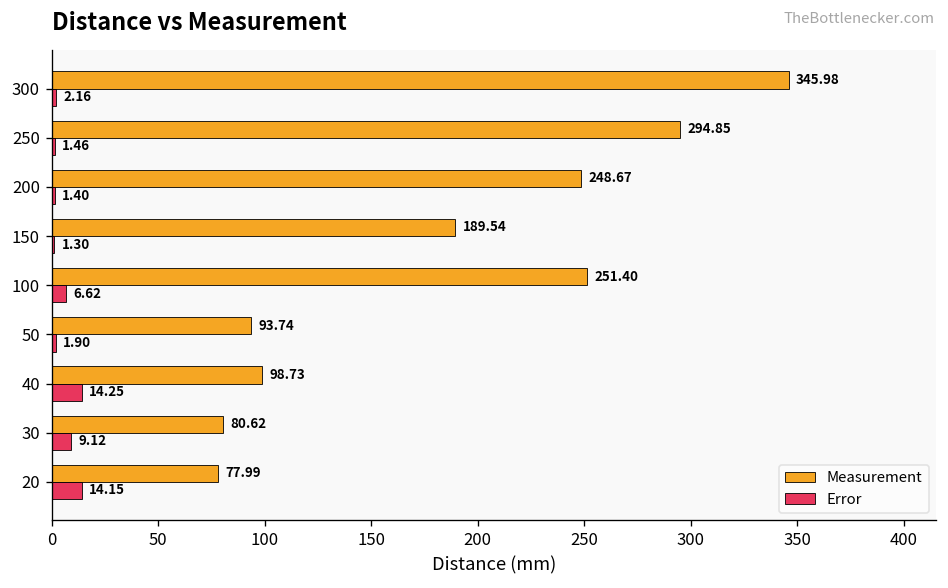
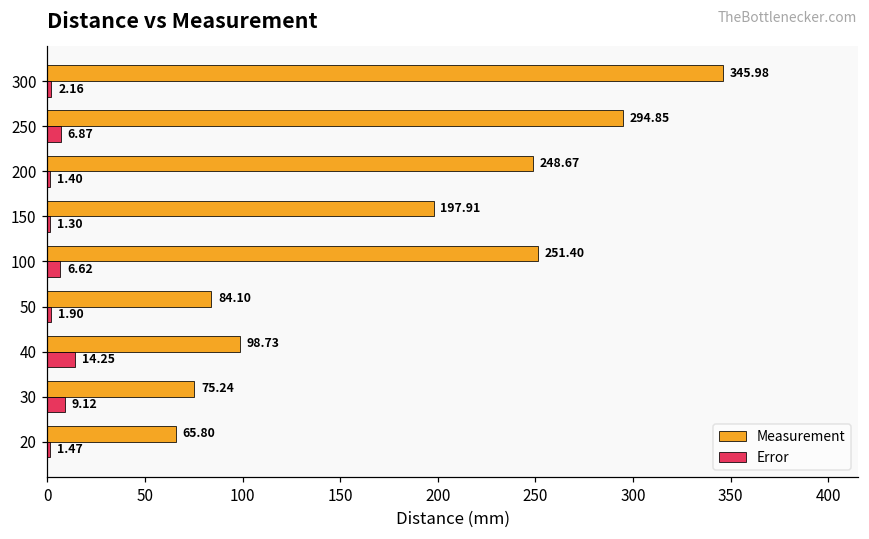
Error, 250: 1.46 -> 6.87
Measurement, 150: 189.54 -> 197.91
Measurement, 50: 93.74 -> 84.10
Measurement, 30: 80.62 -> 75.24
Measurement, 20: 77.99 -> 65.80
Error, 20: 14.15 -> 1.47
